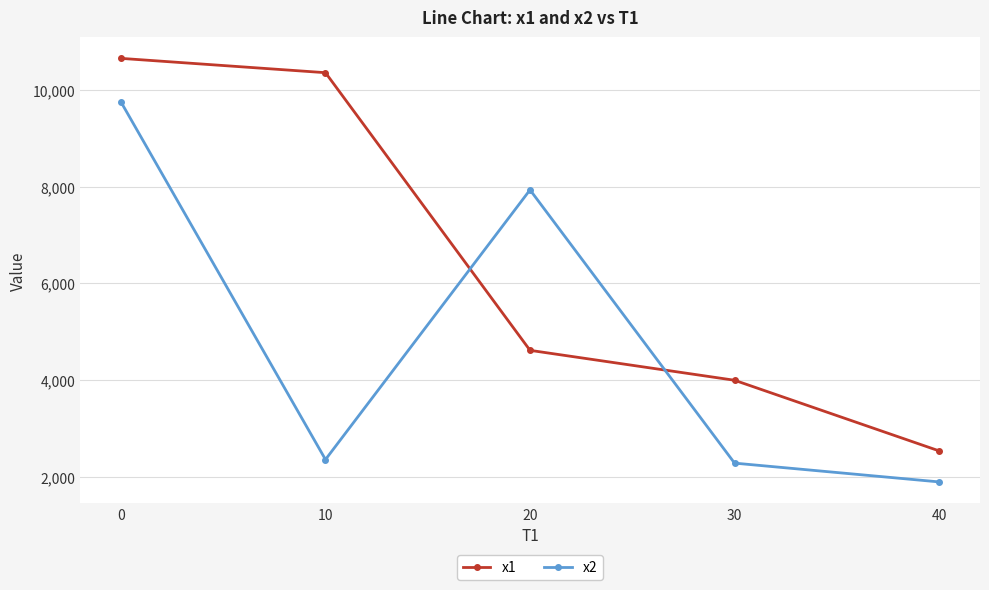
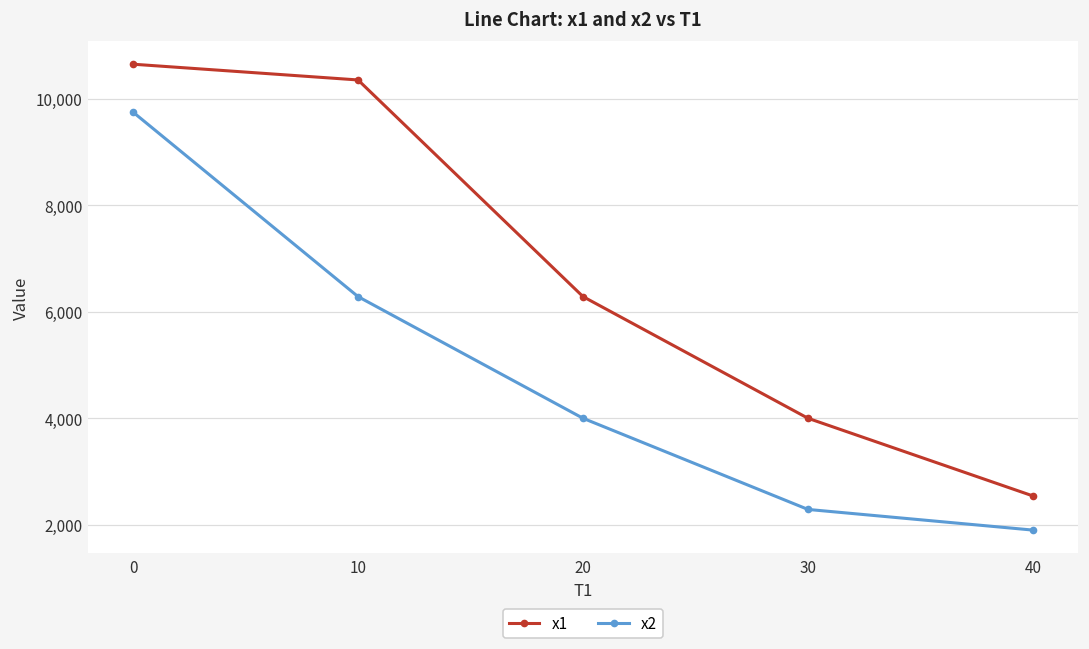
x2, 10: 2,400 -> 6,300
x1, 20: 4,600 -> 6,300
x2, 20: 7,900 -> 4,000
